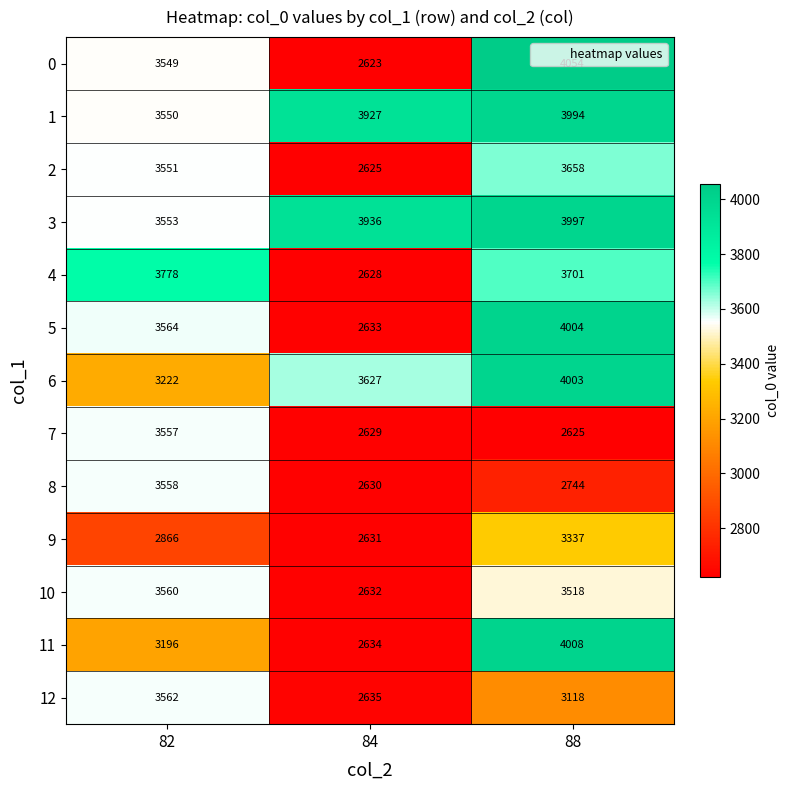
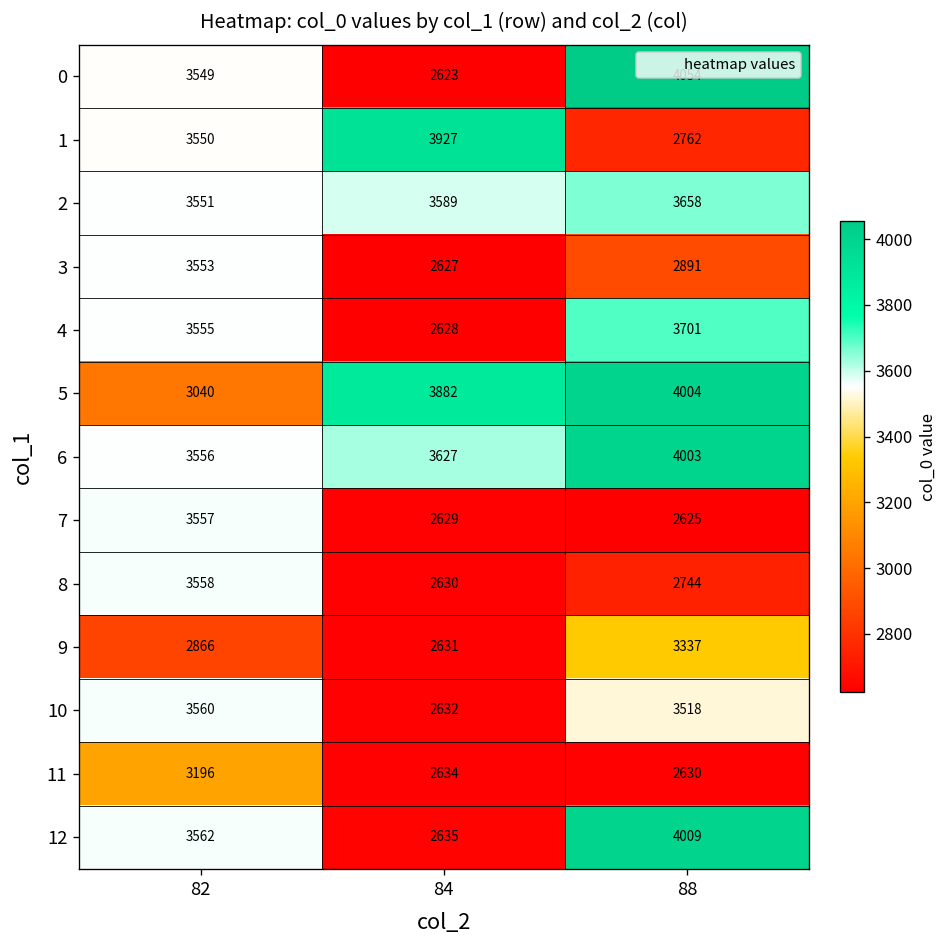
1, 88: 3994 -> 2762
2, 84: 2625 -> 3589
3, 84: 3936 -> 2627
3, 88: 3997 -> 2891
4, 82: 3778 -> 3555
5, 82: 3564 -> 3040
5, 84: 2633 -> 3882
6, 82: 3222 -> 3556
11, 88: 4008 -> 2630
12, 88: 3118 -> 4009
